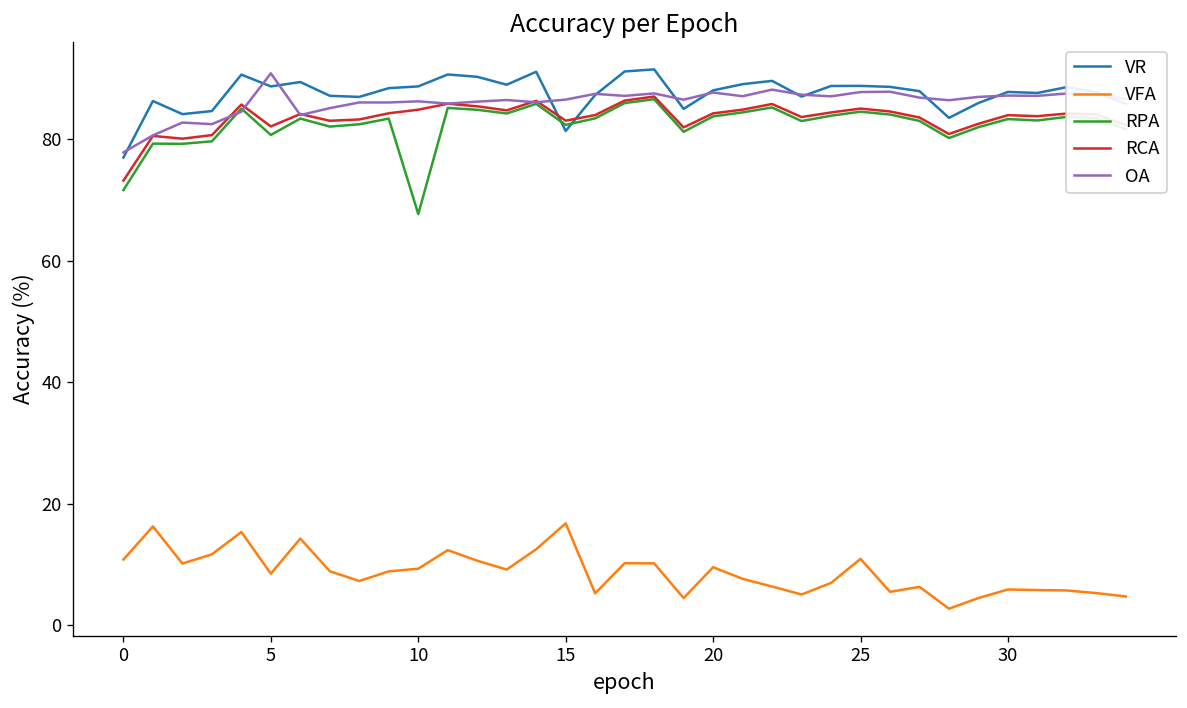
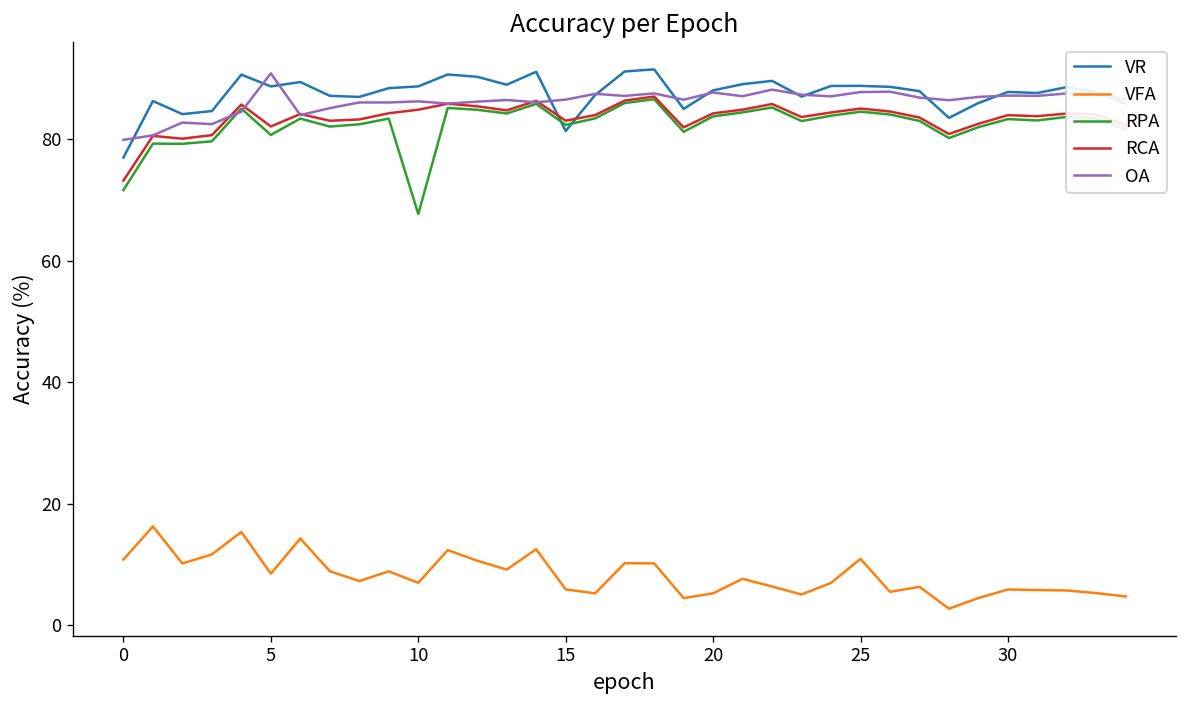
OA, 0: 78 -> 80
VFA, 10: 9 -> 7
VFA, 15: 17 -> 6
VFA, 20: 10 -> 5
